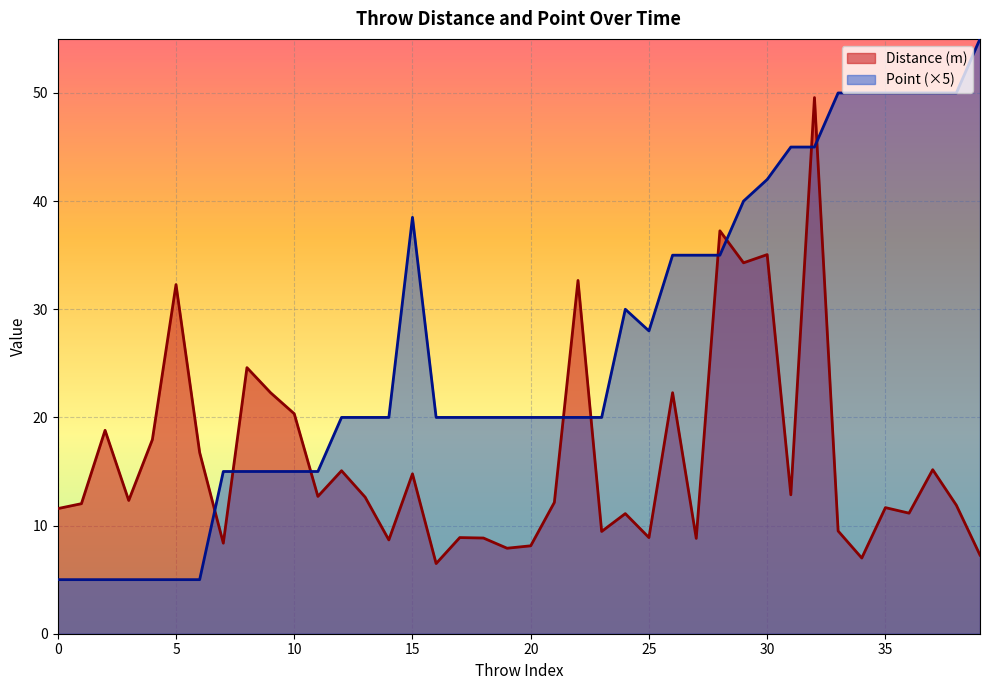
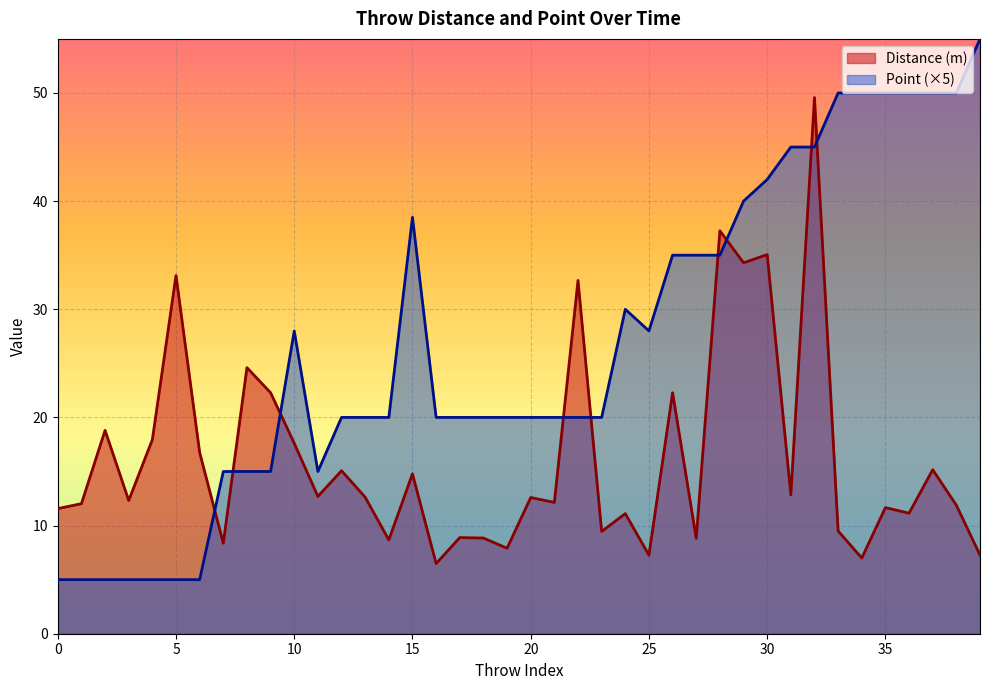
Distance (m), 5: 32.3 -> 33.1
Distance (m), 10: 20.3 -> 17.6
Point (×5), 10: 15.0 -> 28.0
Distance (m), 20: 8.1 -> 12.6
Distance (m), 25: 8.9 -> 7.3
